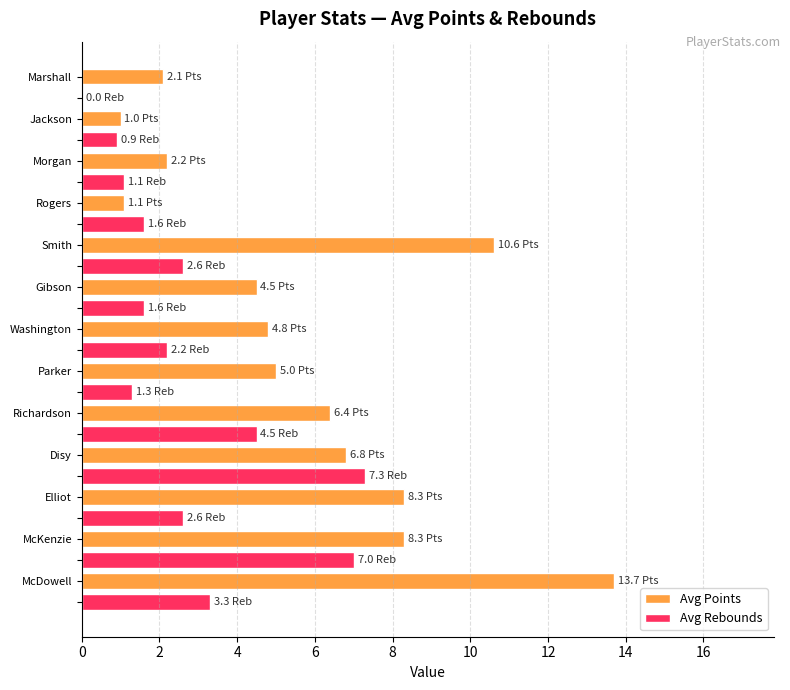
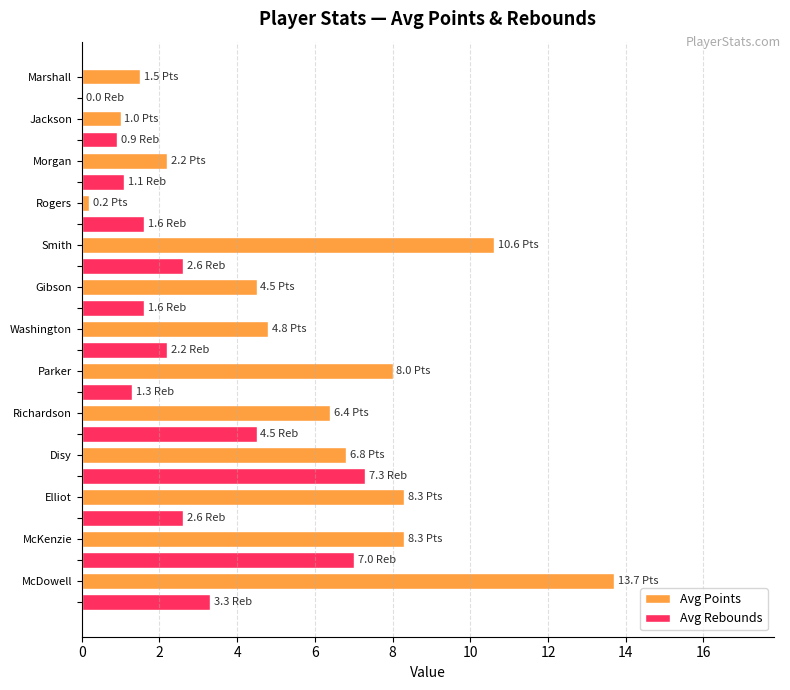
Avg Points, Marshall: 2.1 -> 1.5
Avg Points, Rogers: 1.1 -> 0.2
Avg Points, Parker: 5.0 -> 8.0
